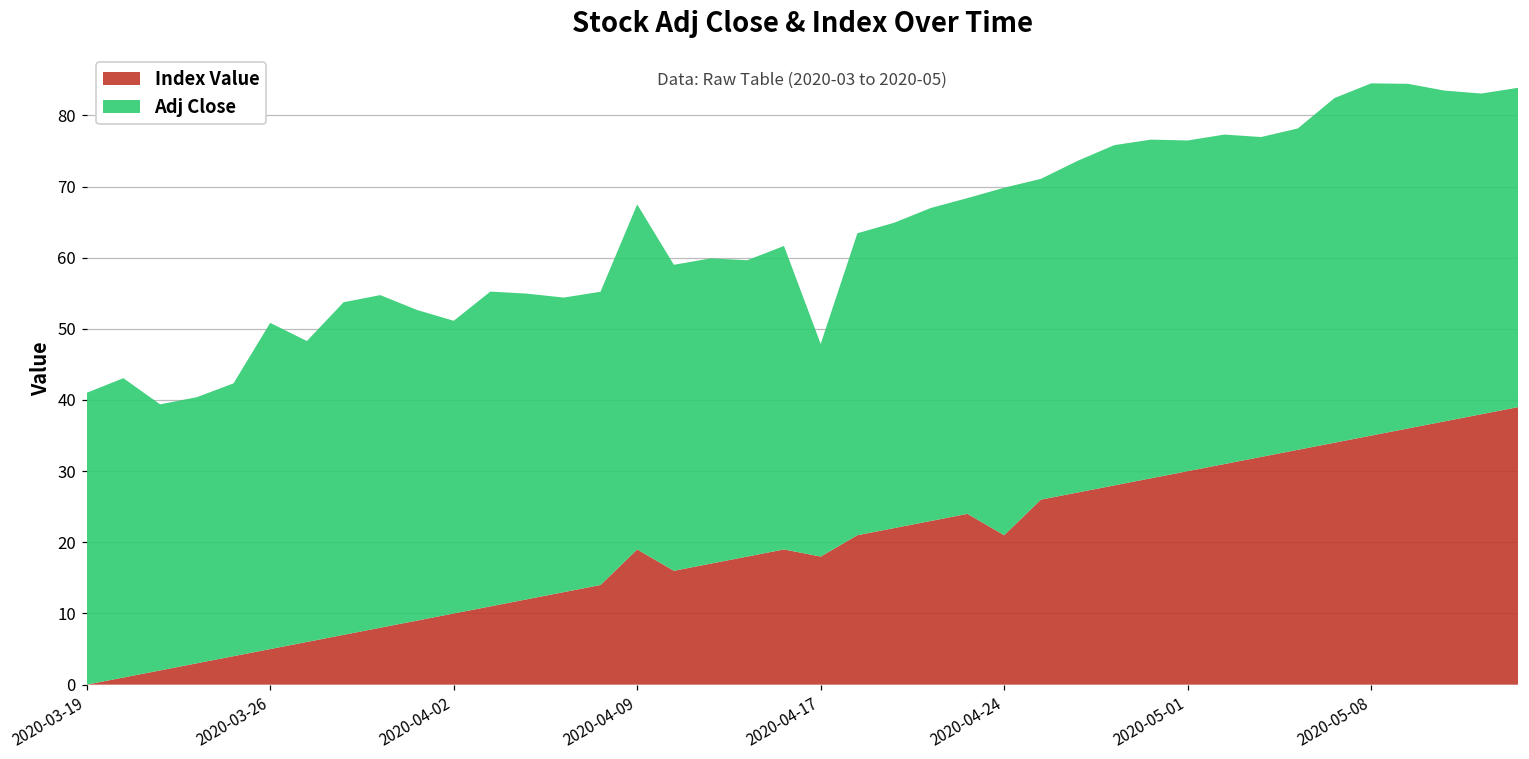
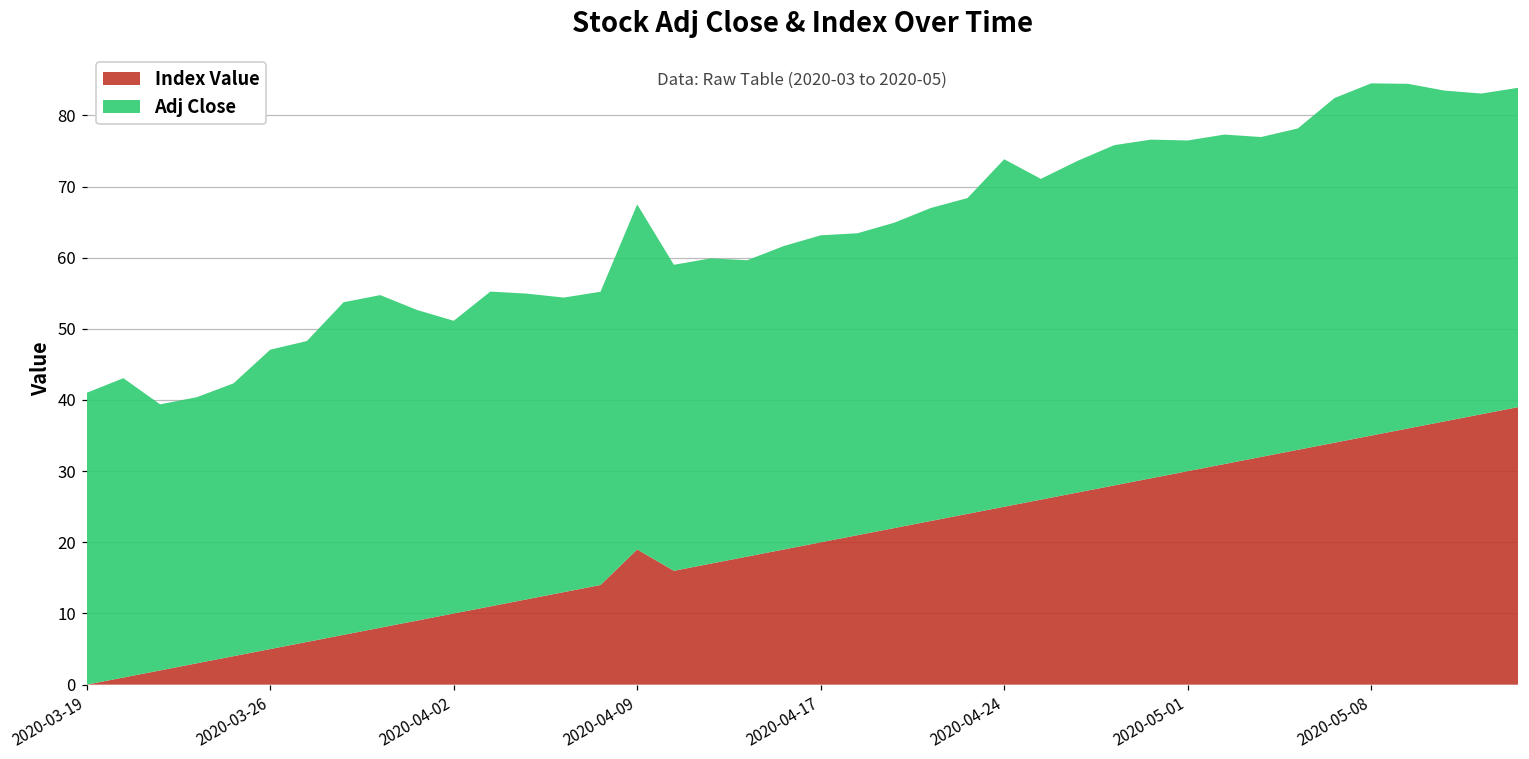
Adj Close, 2020-03-26: 46 -> 42
Index Value, 2020-04-17: 18 -> 20
Adj Close, 2020-04-17: 30 -> 43
Index Value, 2020-04-24: 21 -> 25
